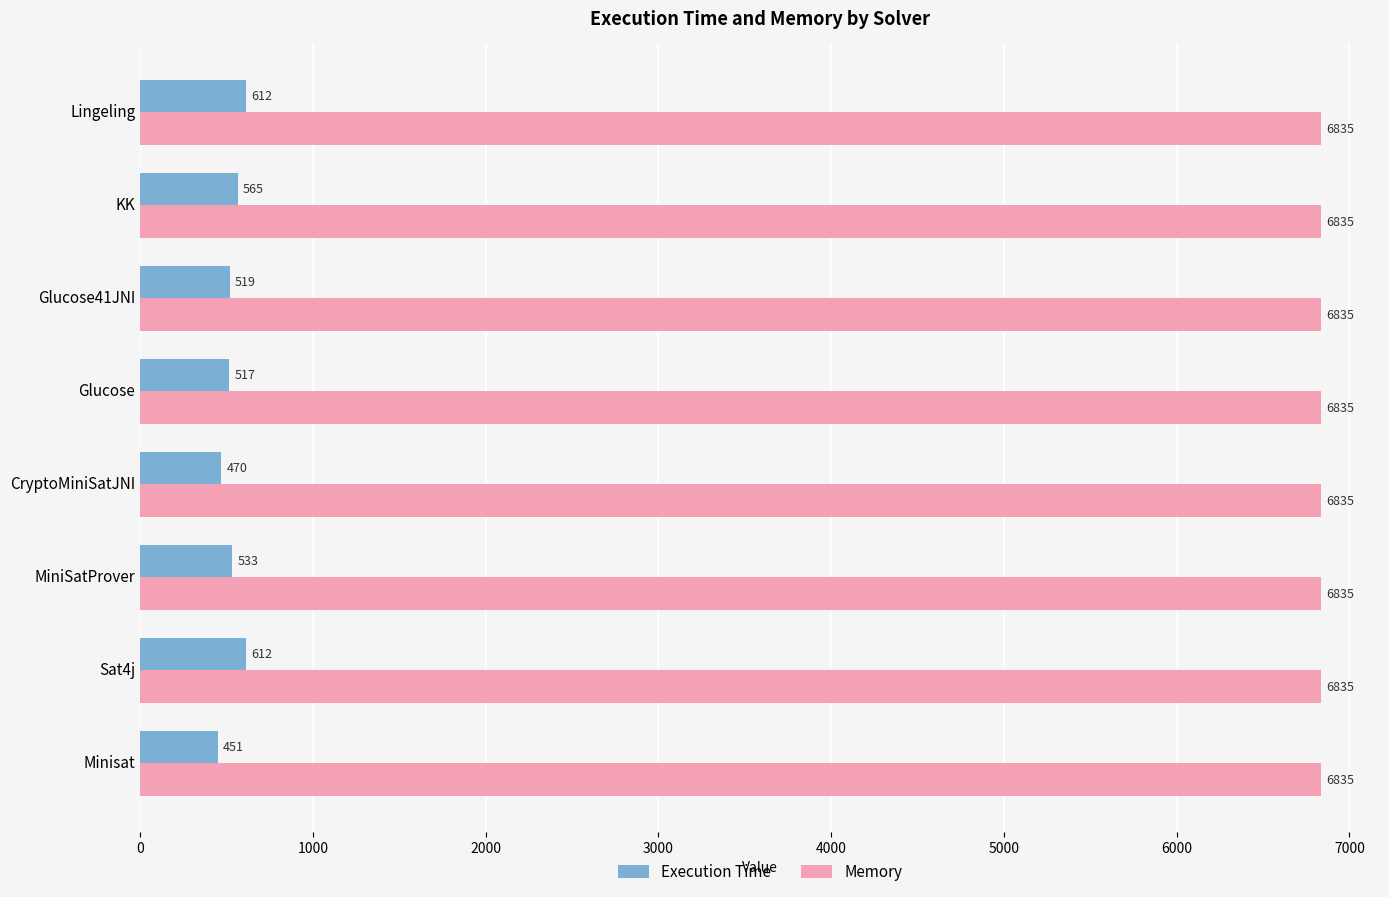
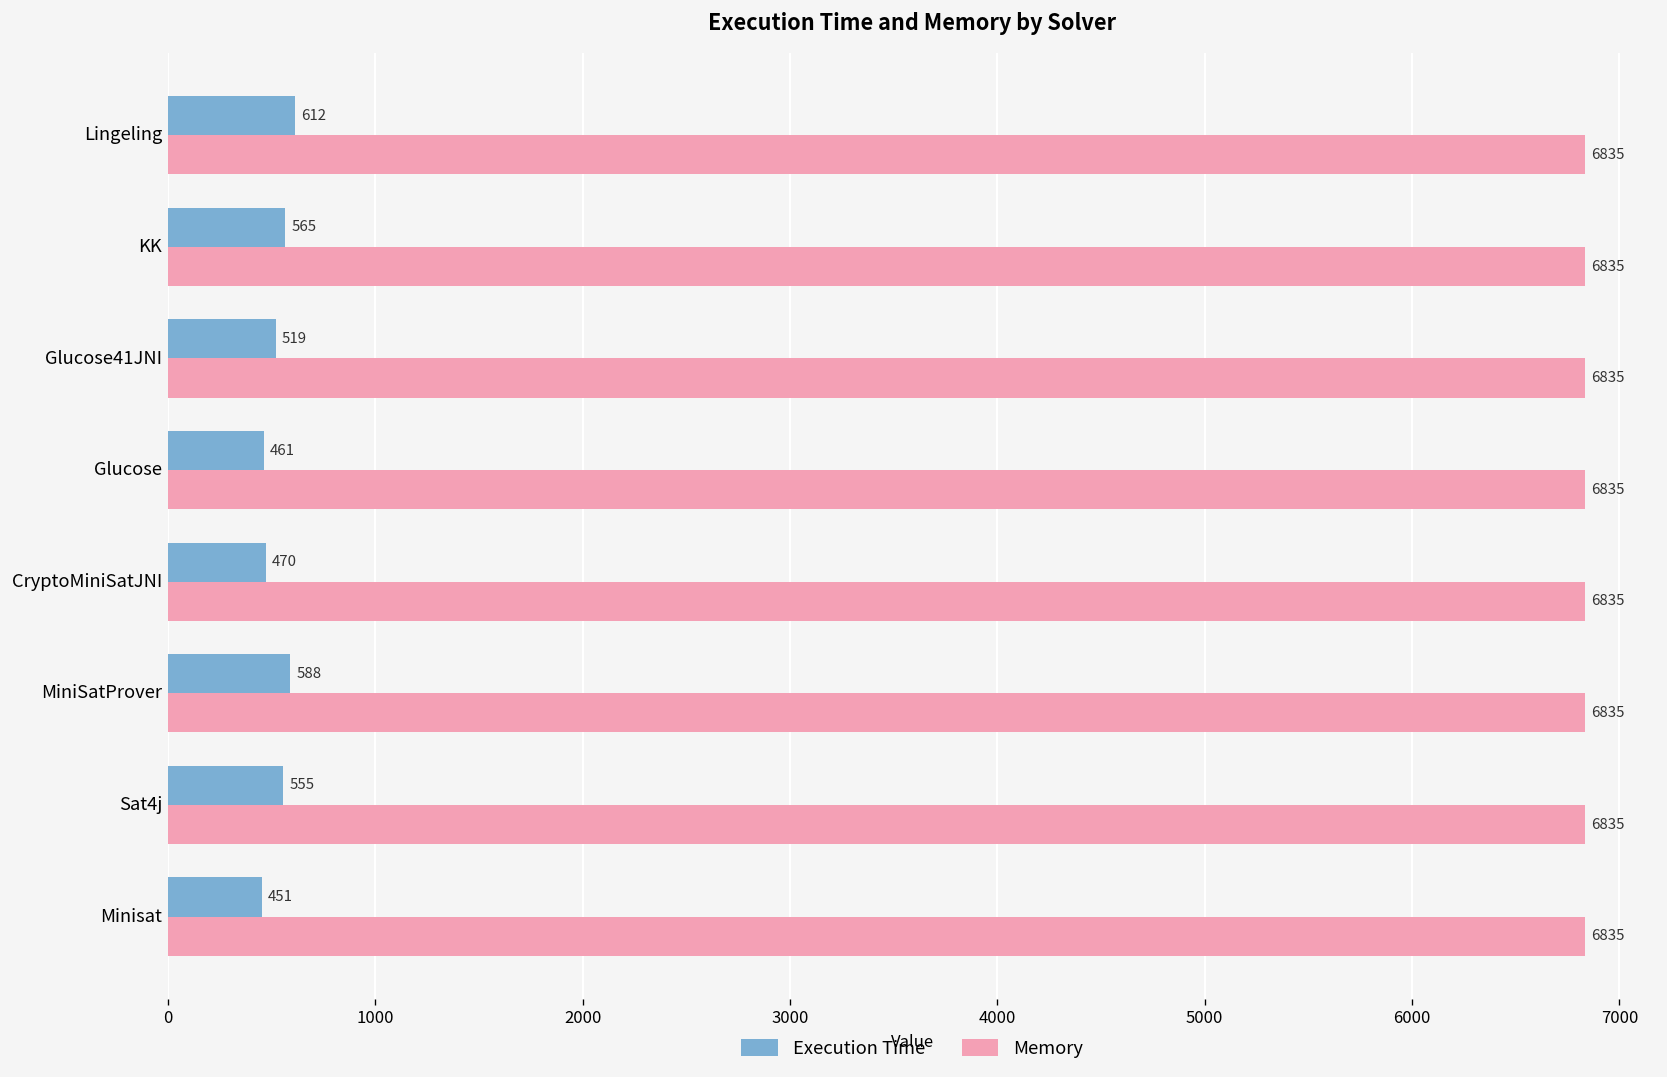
Execution Time, Glucose: 517 -> 461
Execution Time, MiniSatProver: 533 -> 588
Execution Time, Sat4j: 612 -> 555
